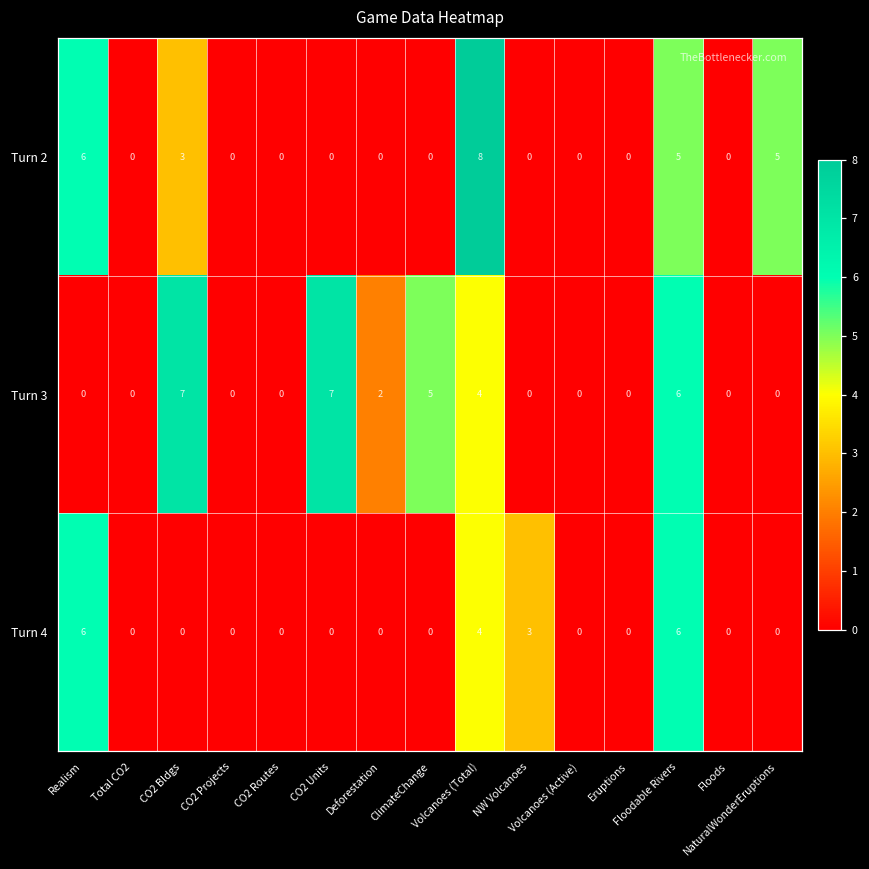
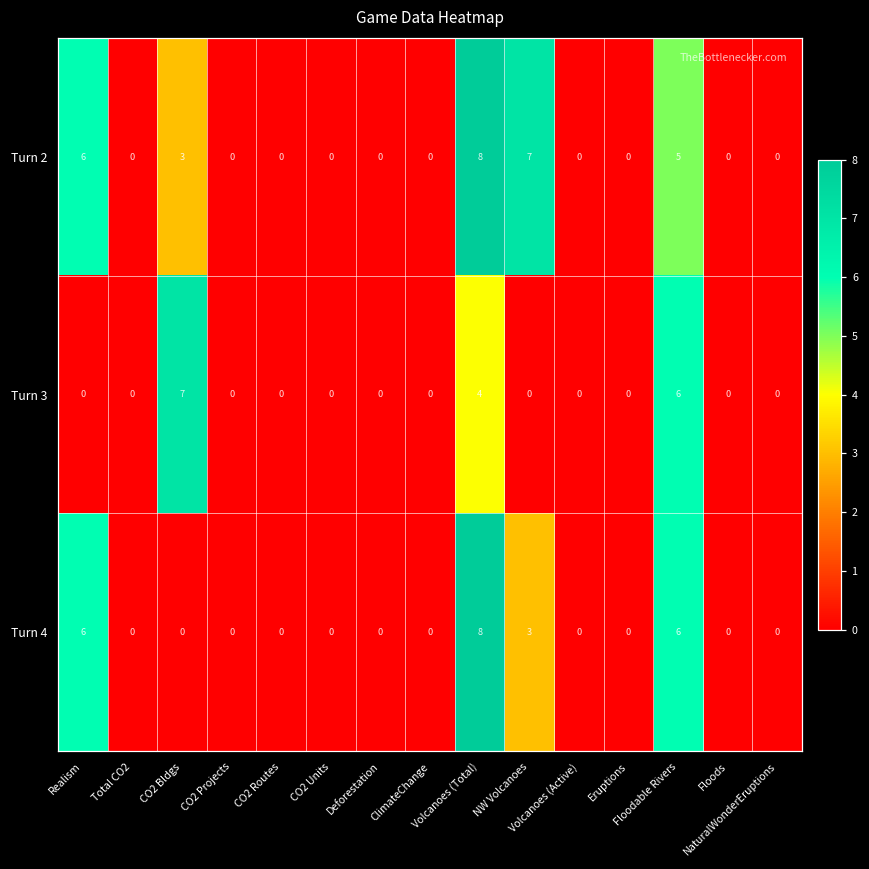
Turn 2, NW Volcanoes: 0 -> 7
Turn 2, NaturalWonderEruptions: 5 -> 0
Turn 3, CO2 Units: 7 -> 0
Turn 3, Deforestation: 2 -> 0
Turn 3, ClimateChange: 5 -> 0
Turn 4, Volcanoes (Total): 4 -> 8
